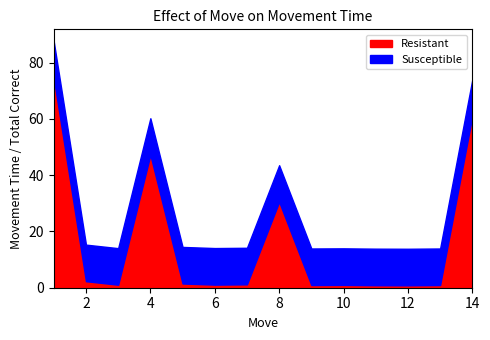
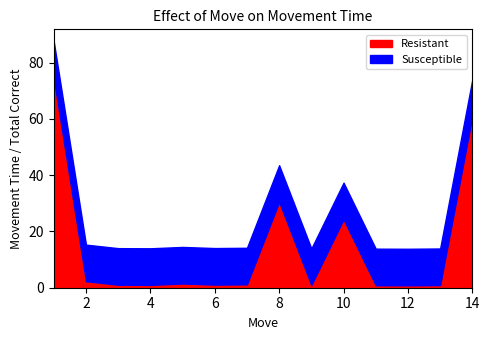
Resistant, 4: 47 -> 1
Resistant, 10: 1 -> 24
